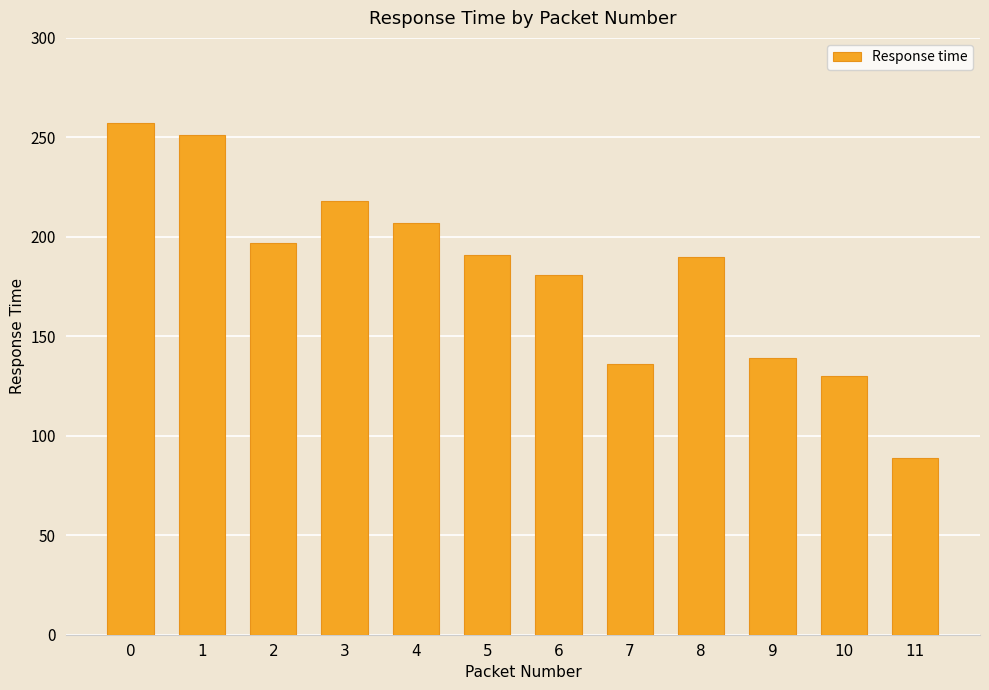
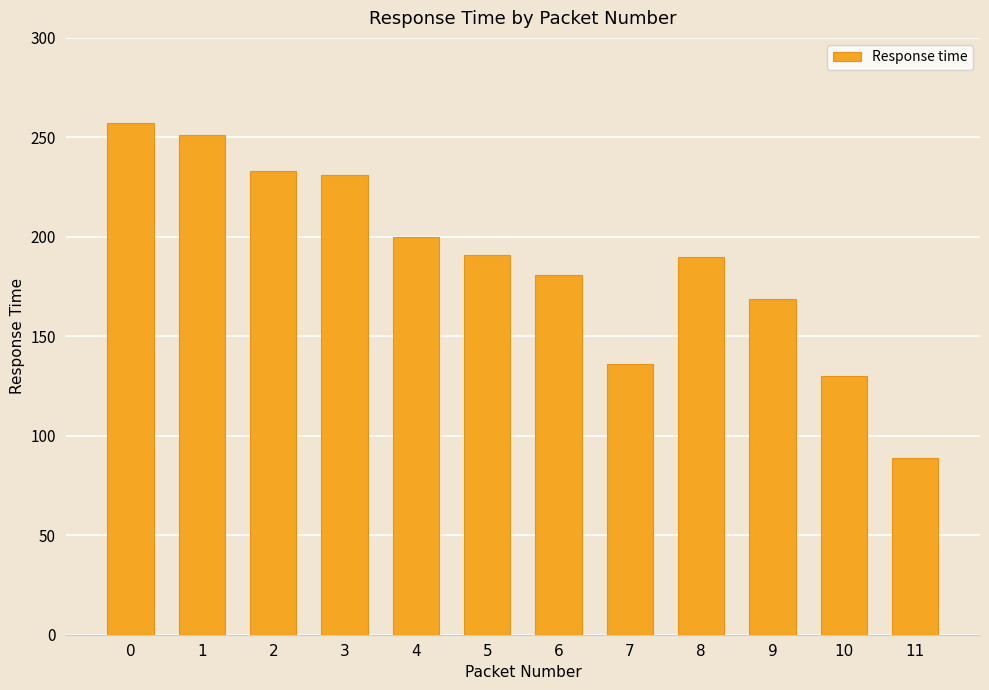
2: 197 -> 233
3: 218 -> 231
4: 207 -> 200
9: 139 -> 169
